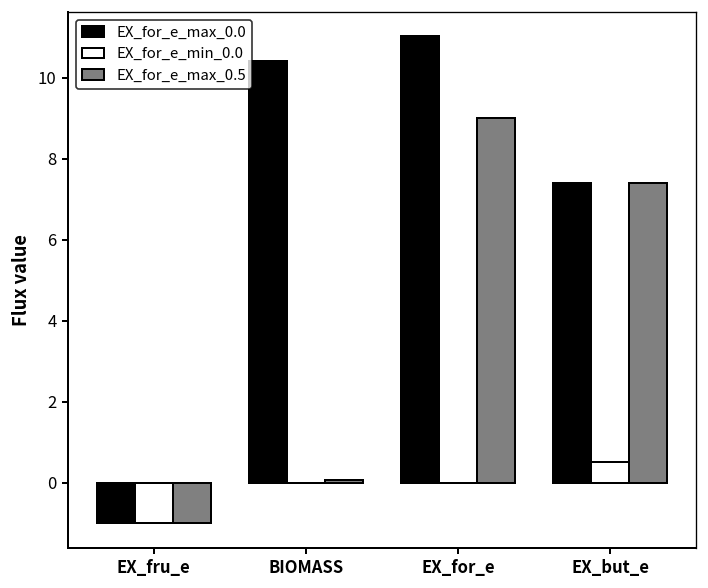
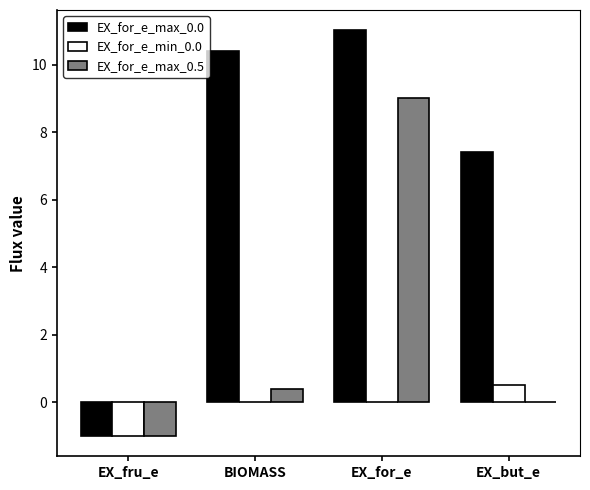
EX_for_e_max_0.5, BIOMASS: 0.1 -> 0.4
EX_for_e_max_0.5, EX_but_e: 7.4 -> 0.0
